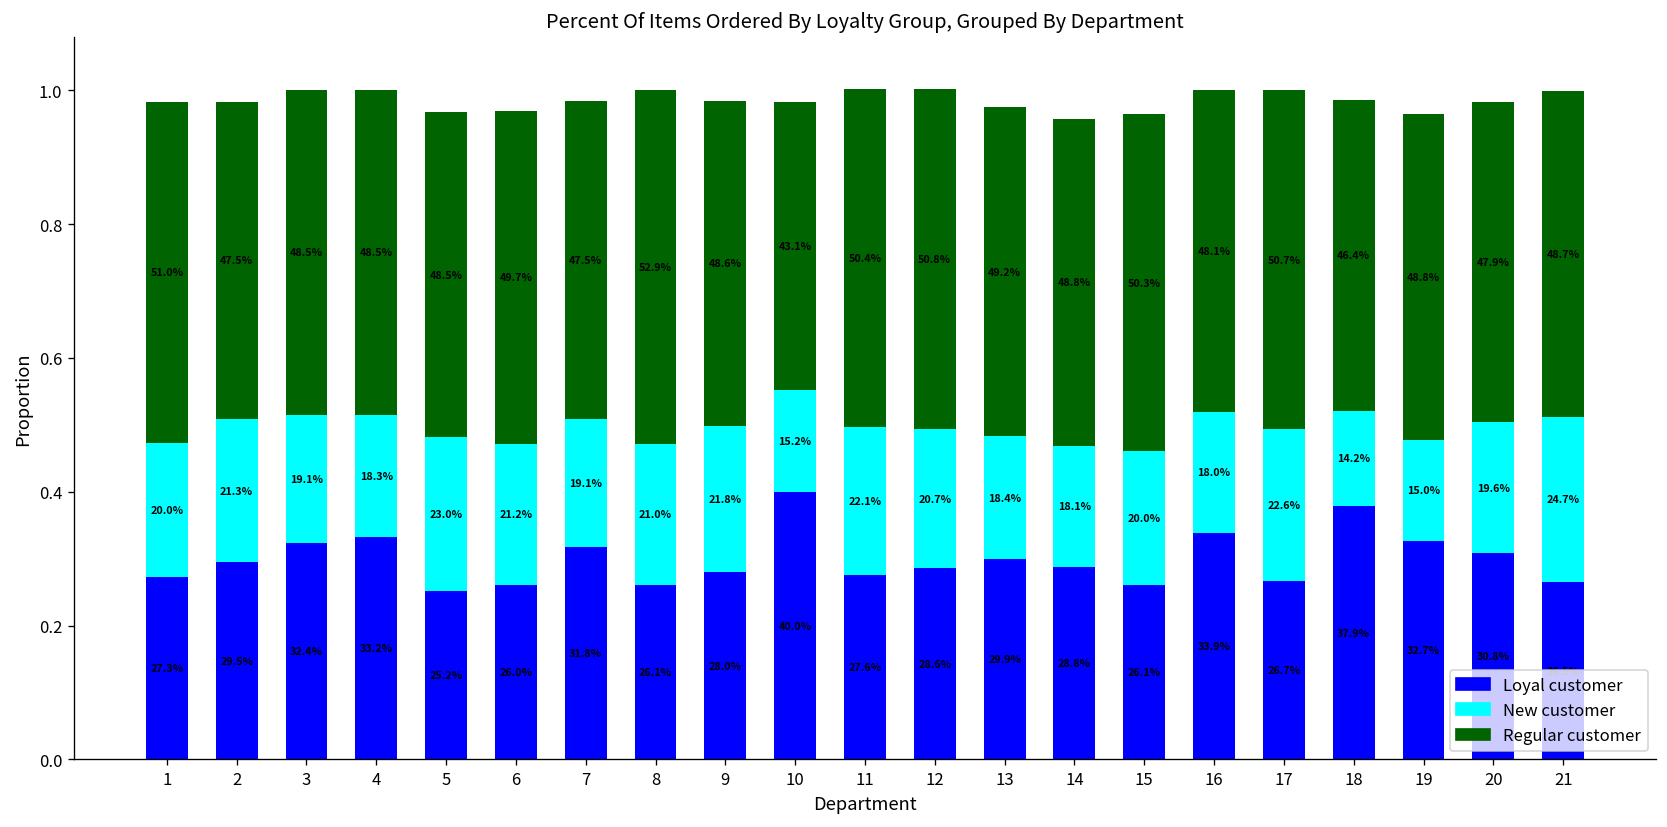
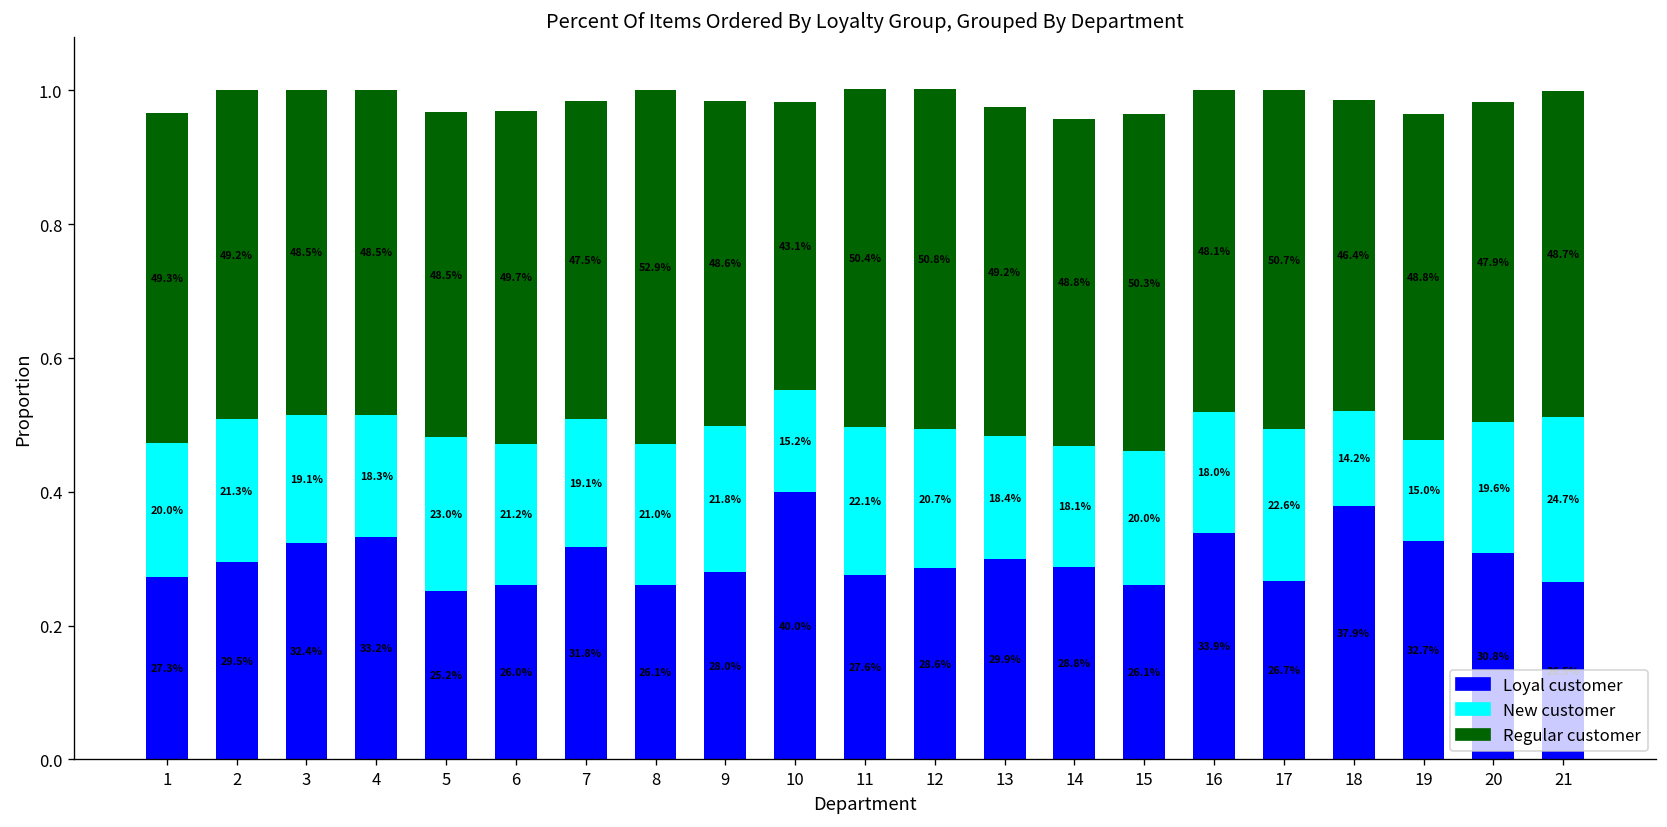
Regular customer, 1: 51.0% -> 49.3%
Regular customer, 2: 47.5% -> 49.2%
